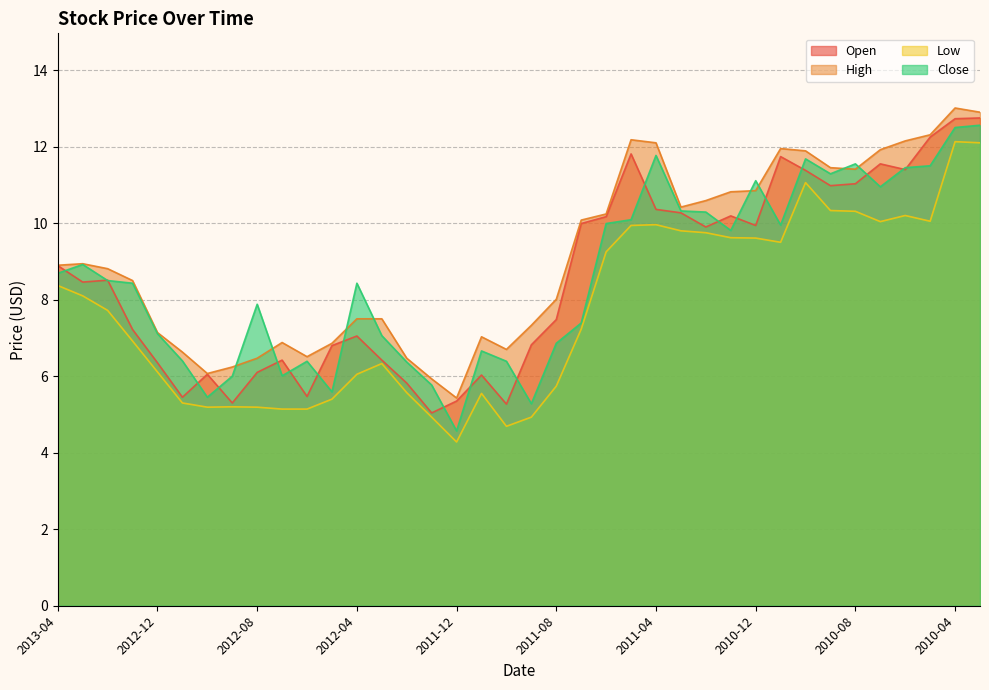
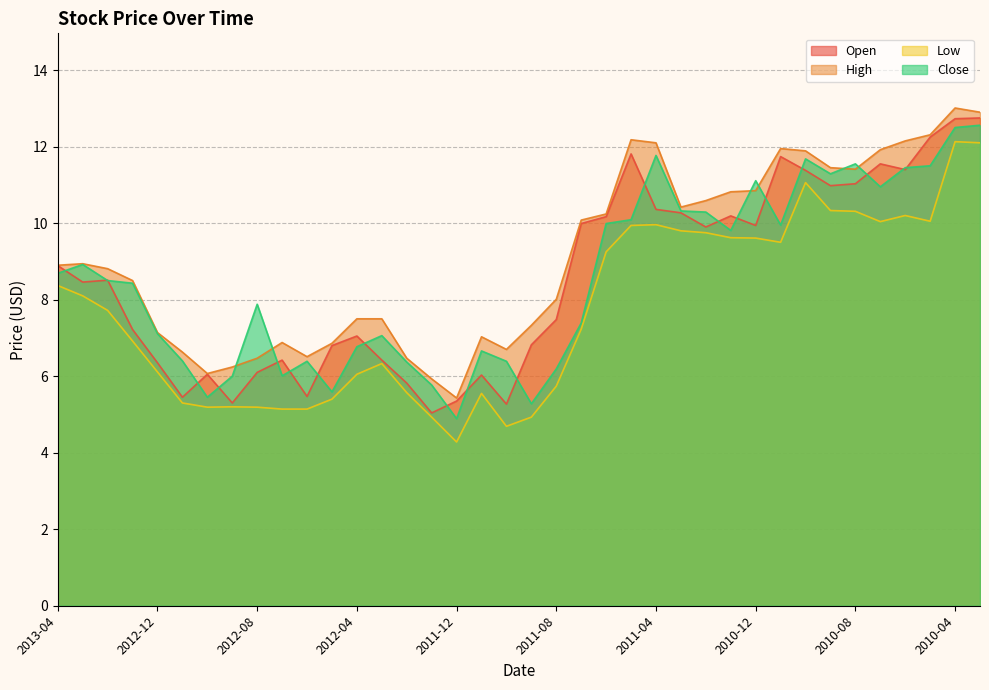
Close, 2012-04: 8.4 -> 6.8
Close, 2011-12: 4.6 -> 4.9
Close, 2011-08: 6.9 -> 6.2
